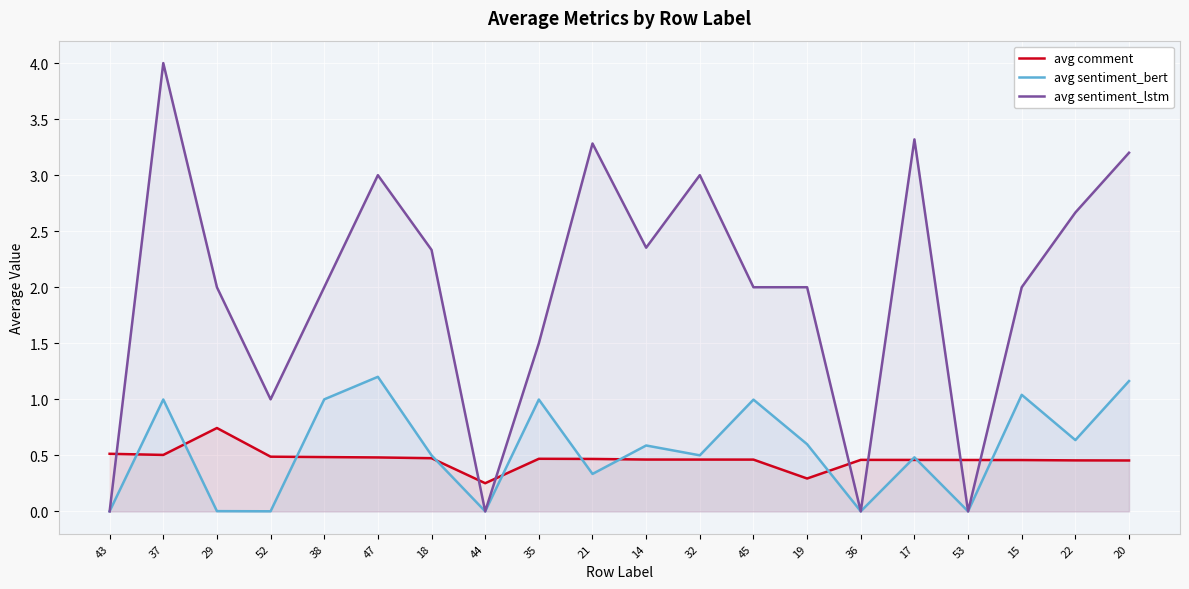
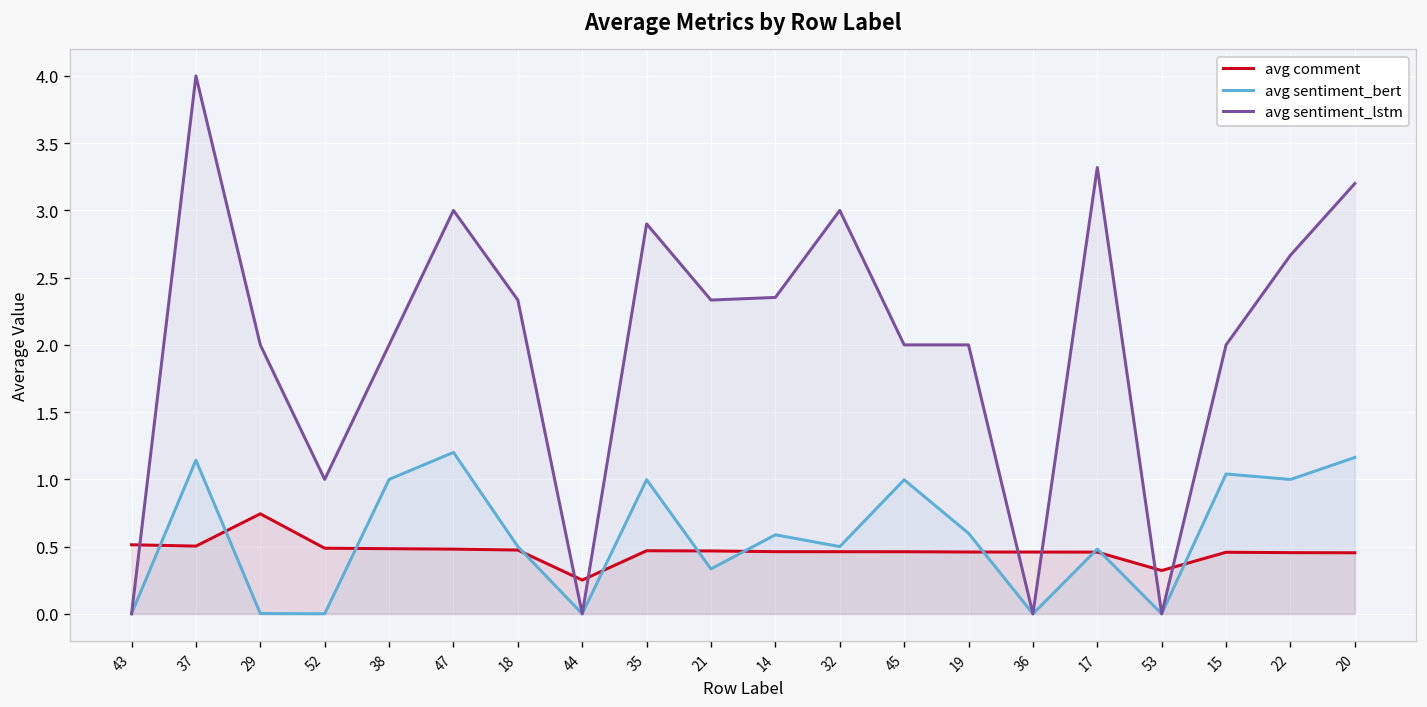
avg sentiment_bert, 37: 1.00 -> 1.14
avg sentiment_lstm, 35: 1.5 -> 2.9
avg sentiment_lstm, 21: 3.28 -> 2.33
avg comment, 19: 0.29 -> 0.46
avg comment, 53: 0.46 -> 0.32
avg sentiment_bert, 22: 0.64 -> 1.00
